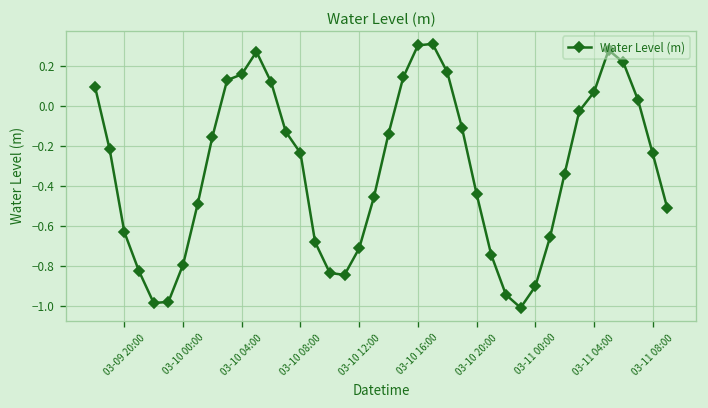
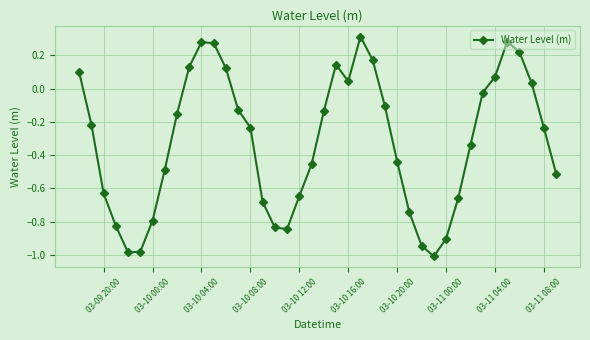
03-10 04:00: 0.16 -> 0.28
03-10 12:00: -0.71 -> -0.65
03-10 16:00: 0.31 -> 0.04
